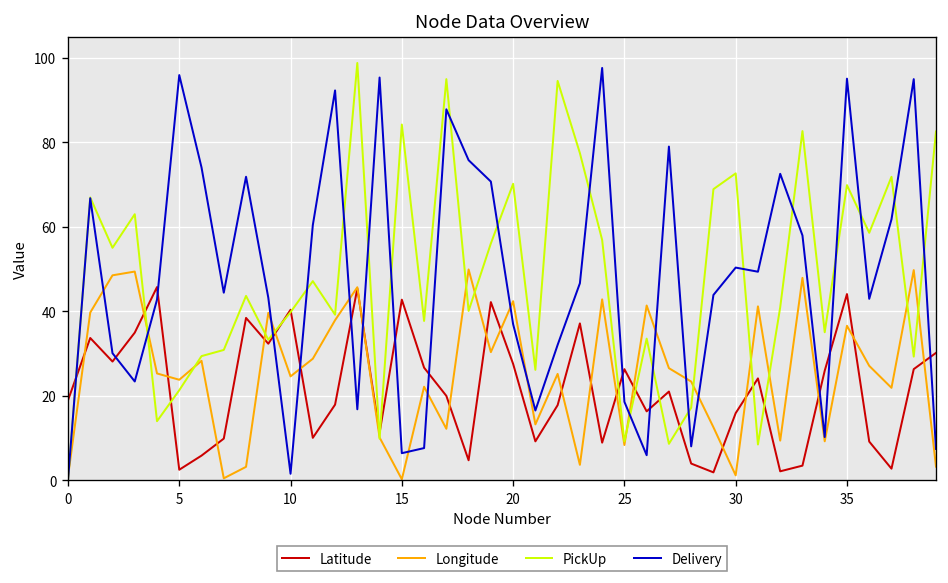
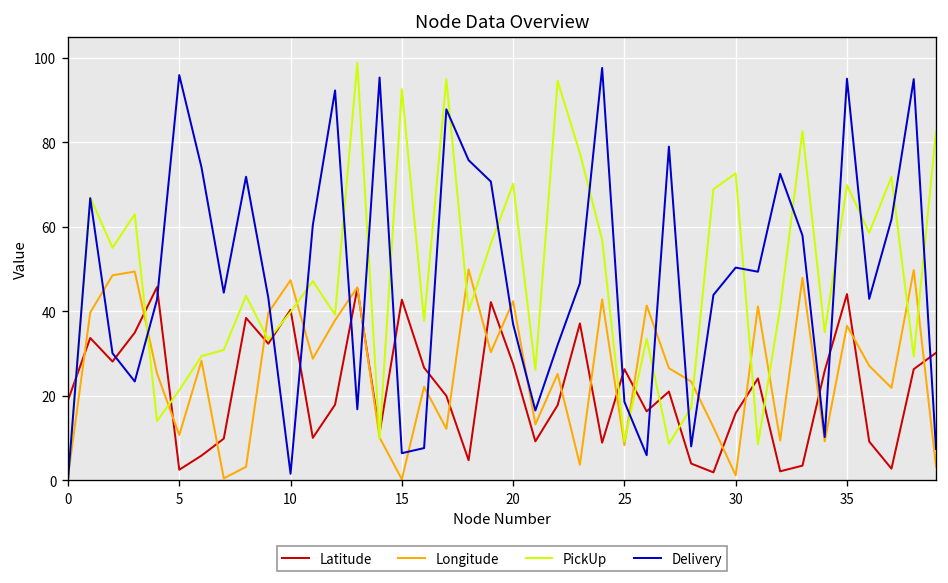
Longitude, 5: 24 -> 11
Longitude, 10: 25 -> 47
PickUp, 15: 84 -> 93
